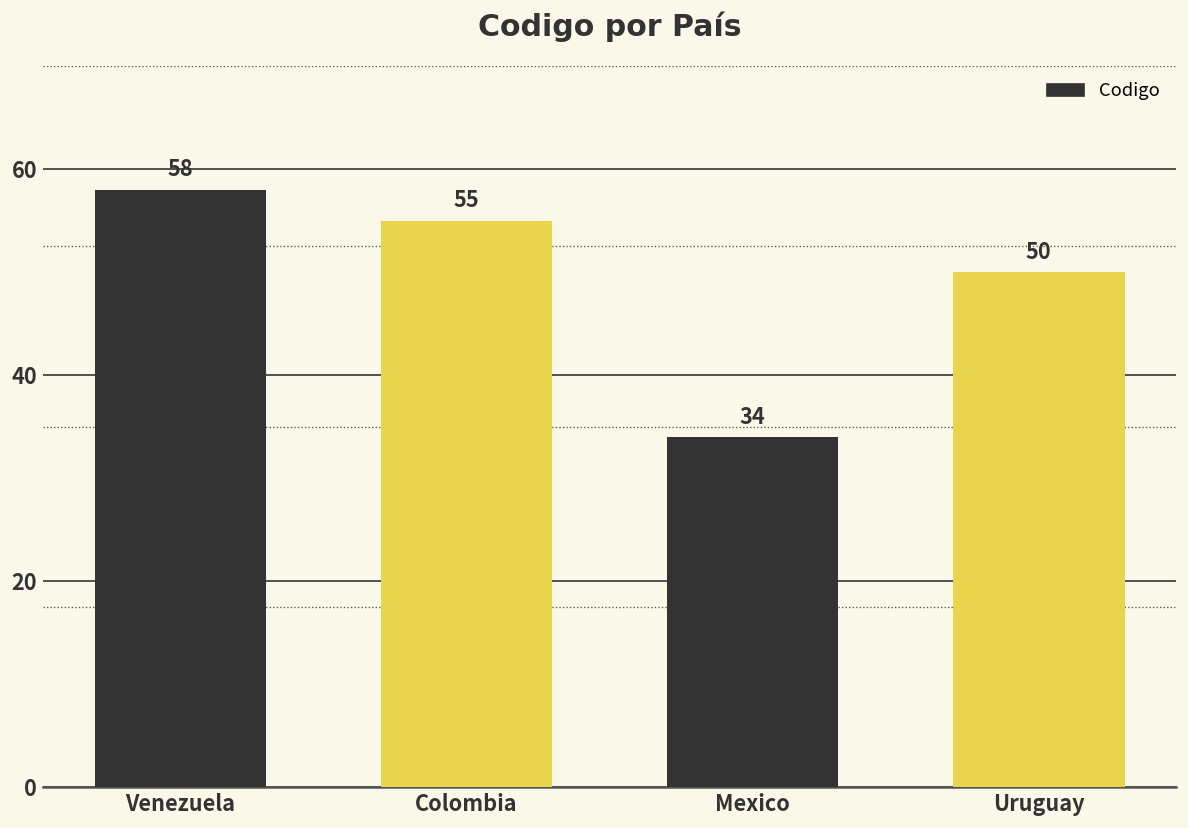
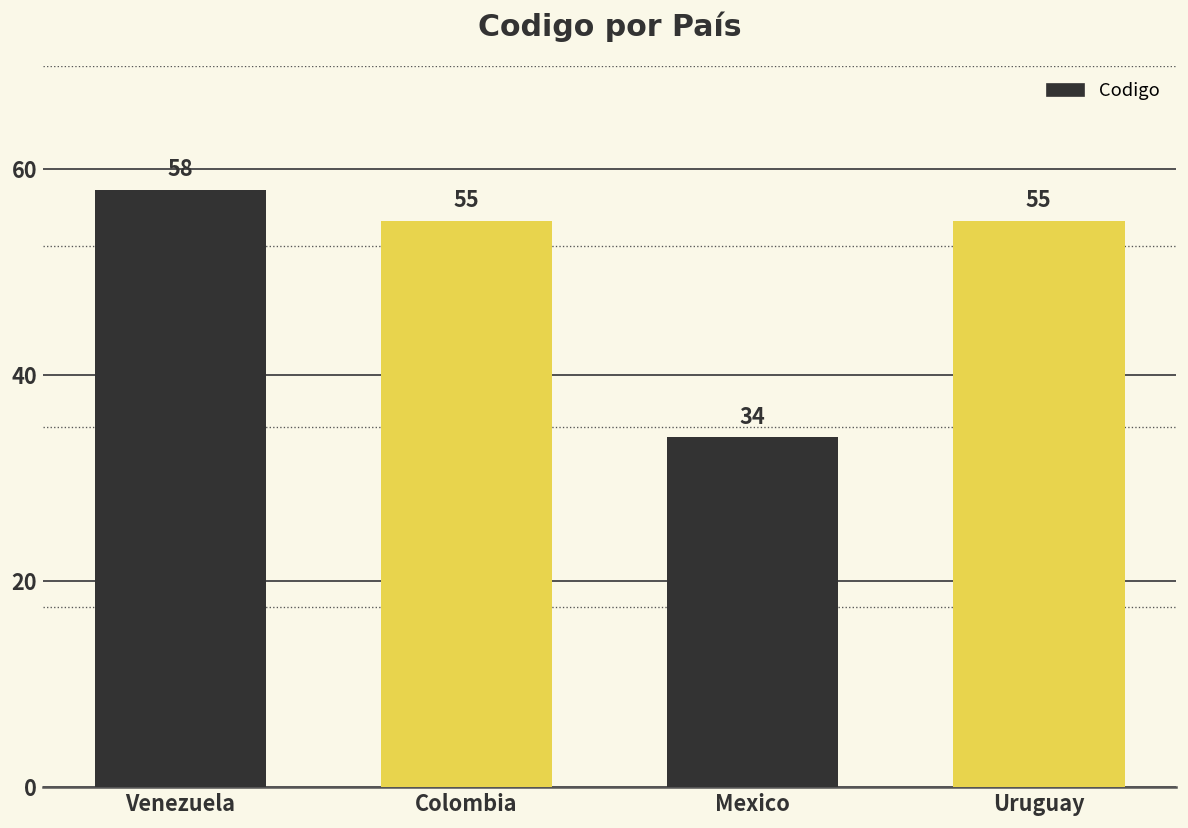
Uruguay: 50 -> 55
